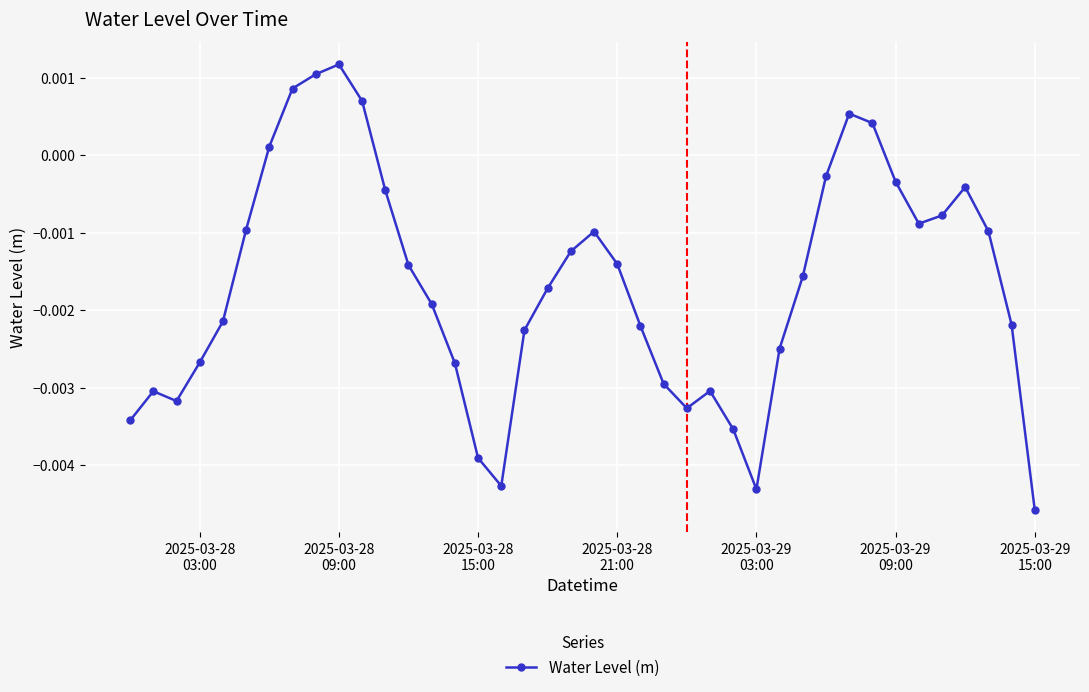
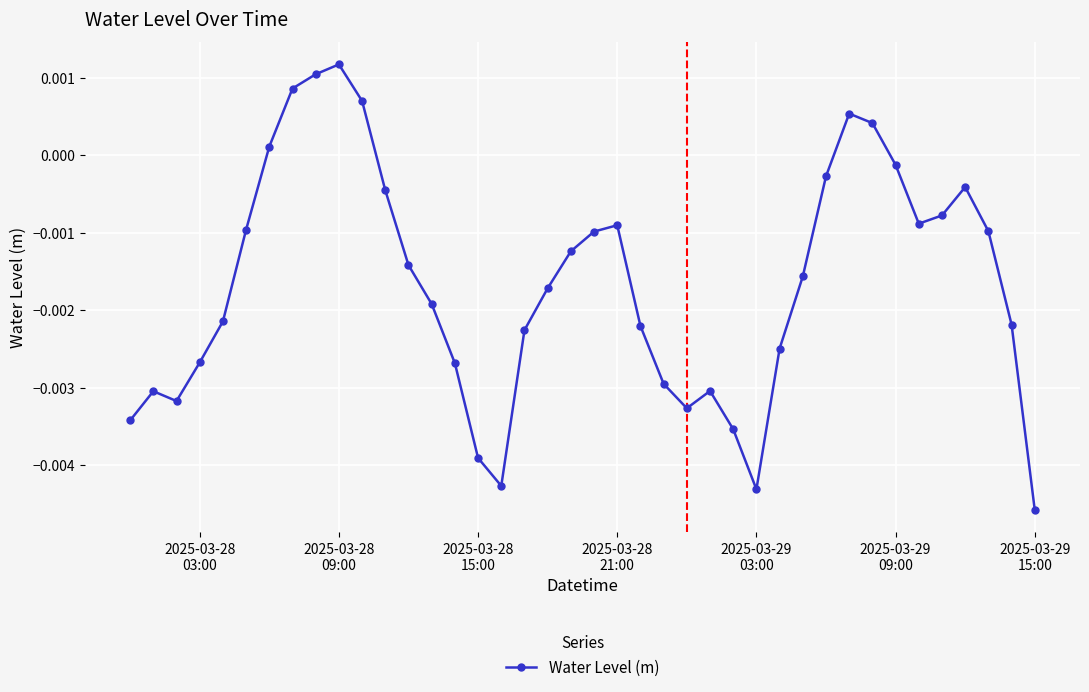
2025-03-28 21:00: -0.0014 -> -0.0009
2025-03-29 09:00: -0.0003 -> -0.0001
